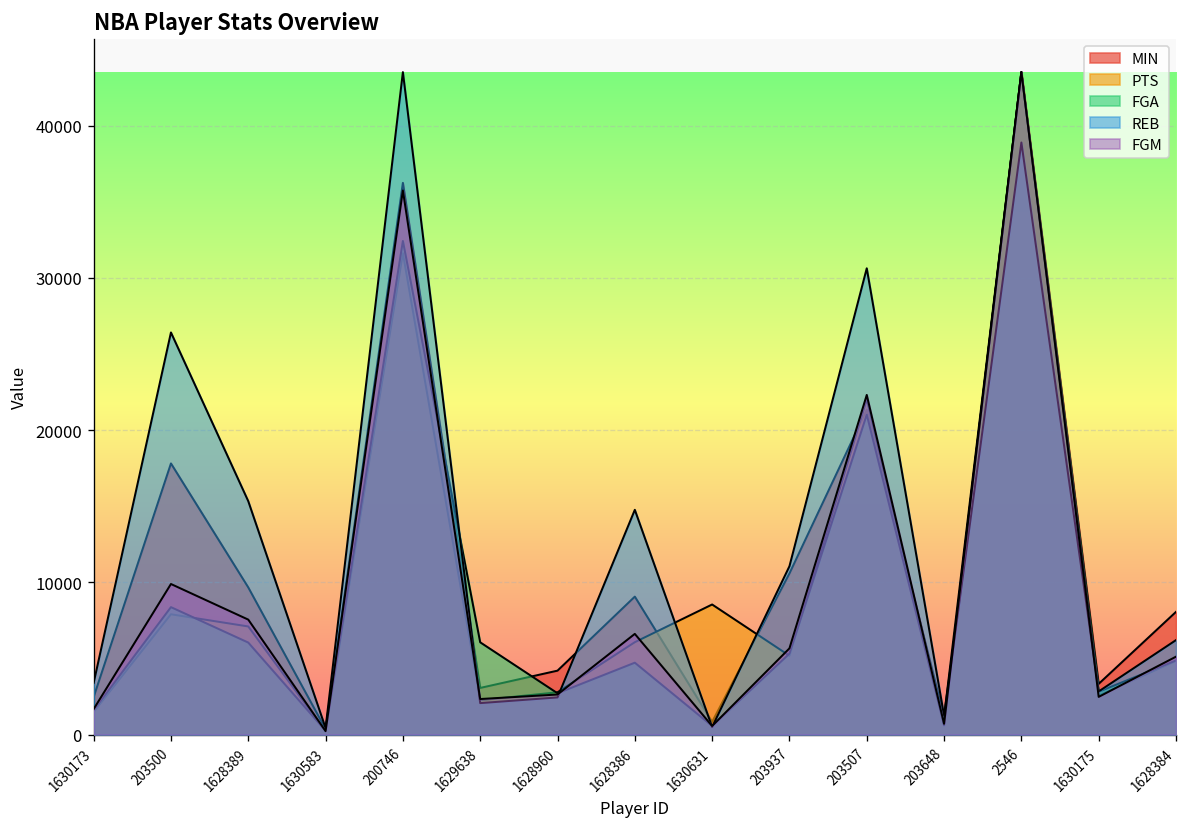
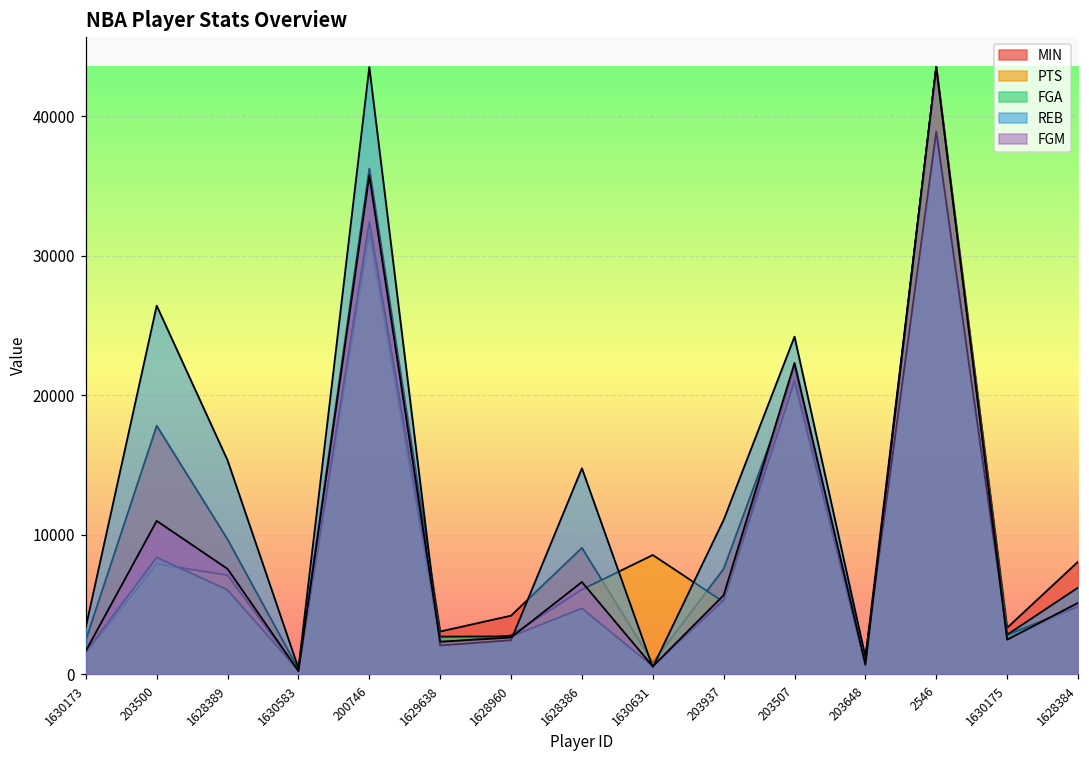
FGM, 203500: 9900 -> 11000
FGA, 1629638: 6100 -> 2700
MIN, 203937: 10600 -> 7600
REB, 203507: 30600 -> 24200
